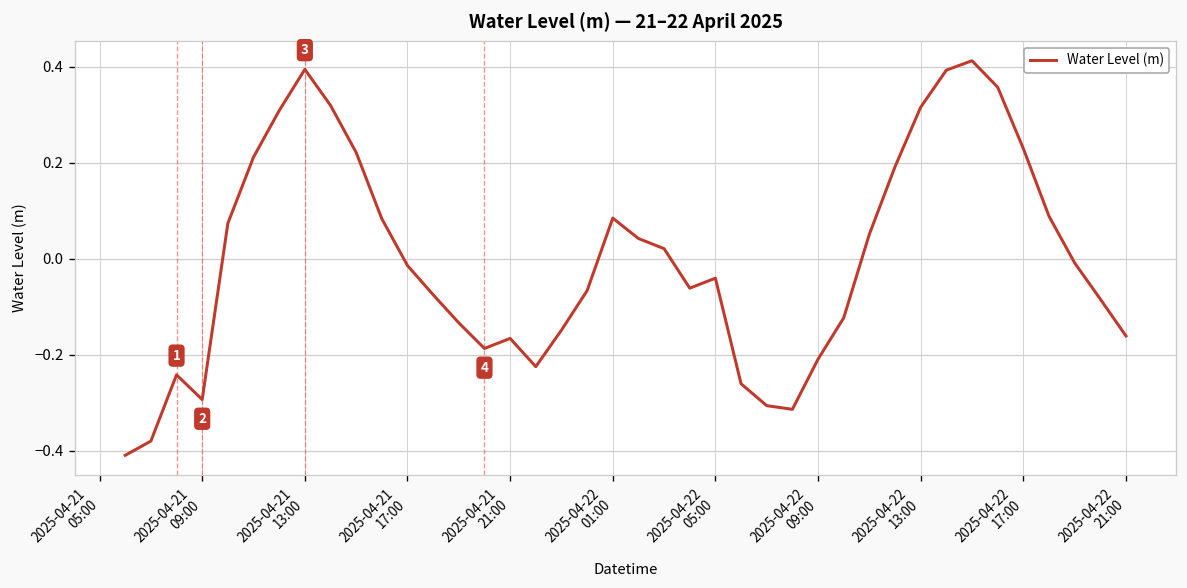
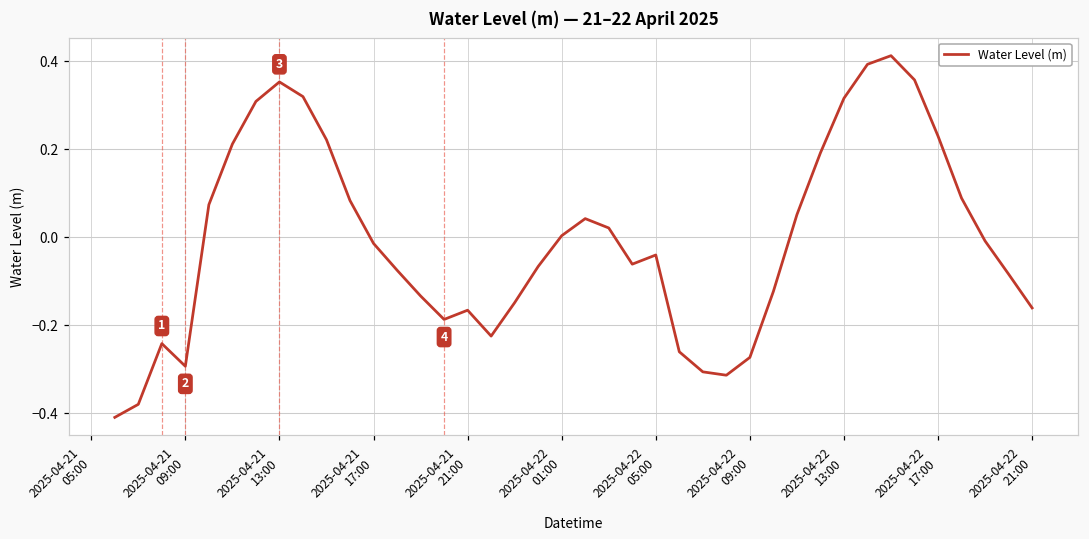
2025-04-21 13:00: 0.39 -> 0.35
2025-04-22 01:00: 0.08 -> 0.00
2025-04-22 09:00: -0.21 -> -0.27
